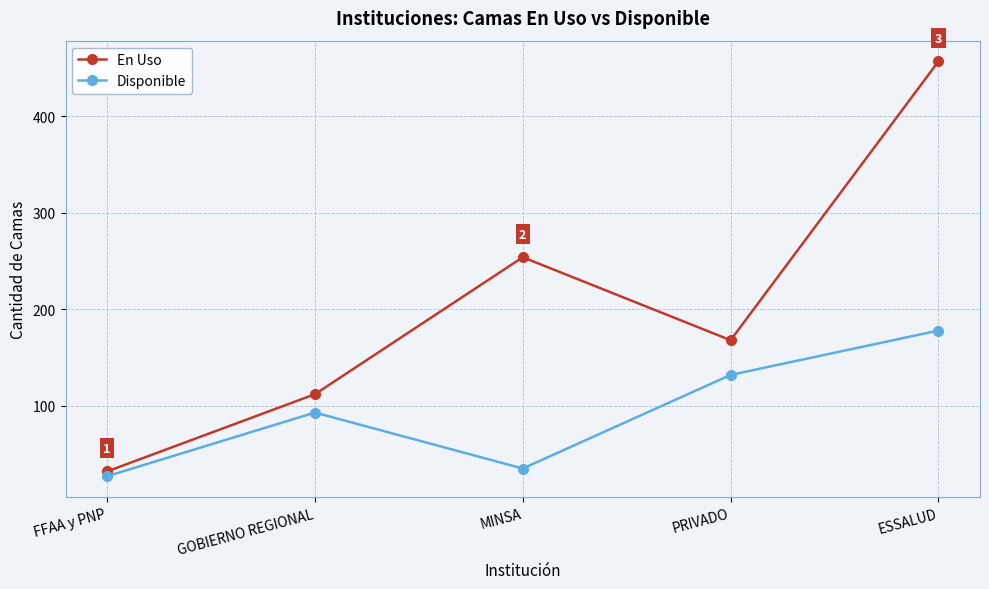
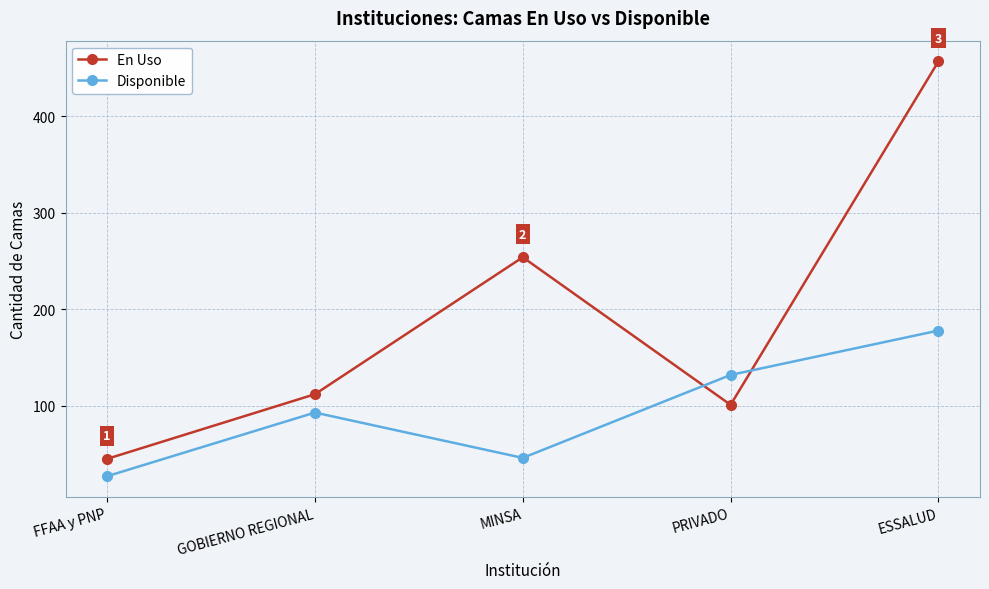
En Uso, FFAA y PNP: 30 -> 50
Disponible, MINSA: 40 -> 50
En Uso, PRIVADO: 170 -> 100
